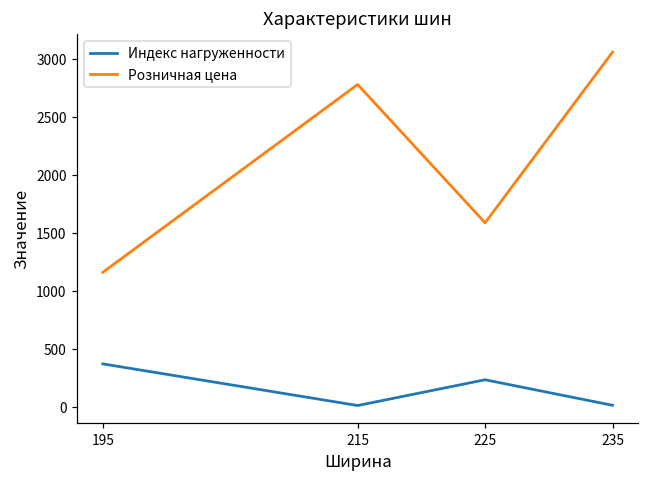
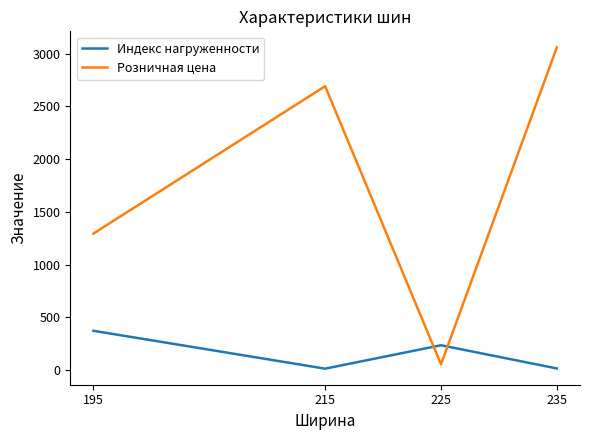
Розничная цена, 195: 1160 -> 1300
Розничная цена, 215: 2780 -> 2690
Розничная цена, 225: 1590 -> 60
